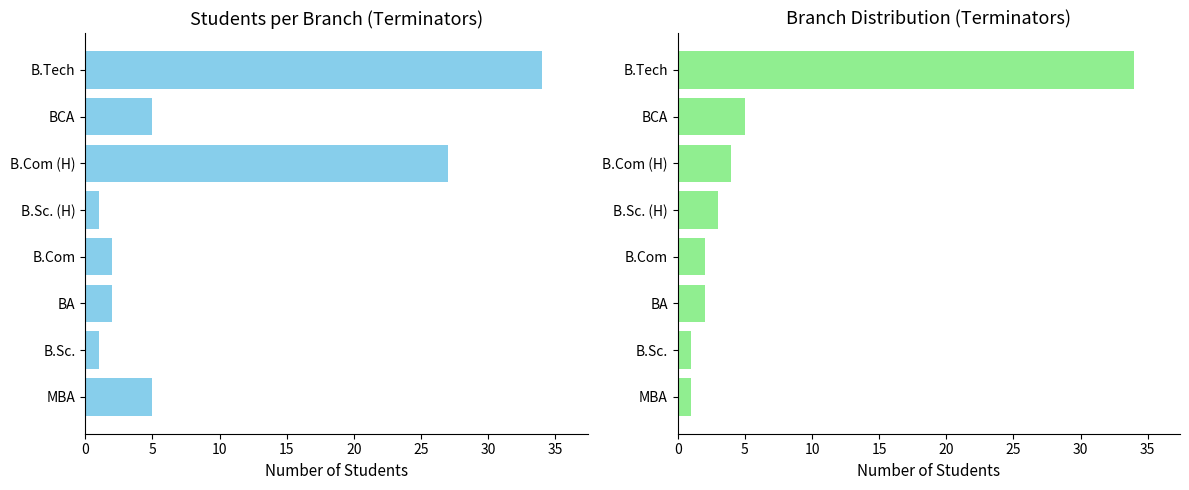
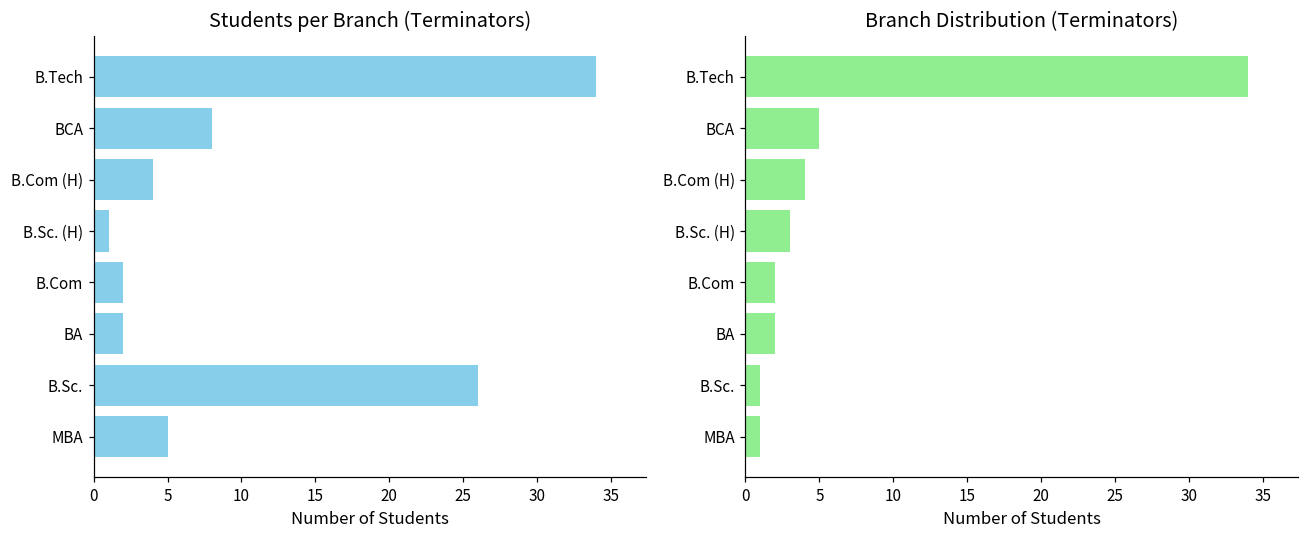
Students per Branch (Terminators), BCA: 5 -> 8
Students per Branch (Terminators), B.Com (H): 27 -> 4
Students per Branch (Terminators), B.Sc.: 1 -> 26
